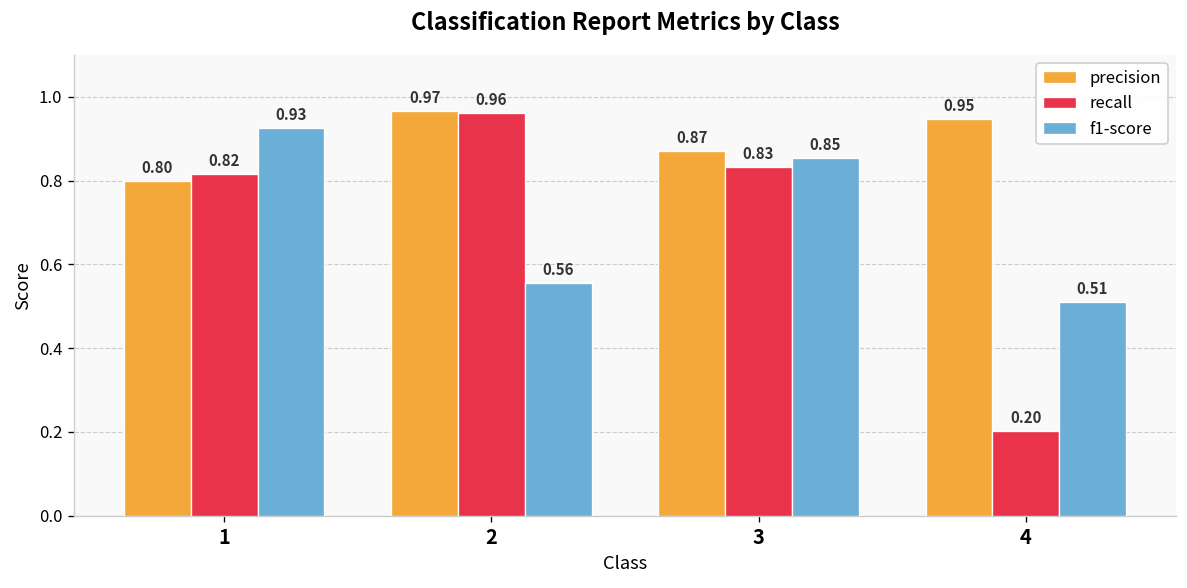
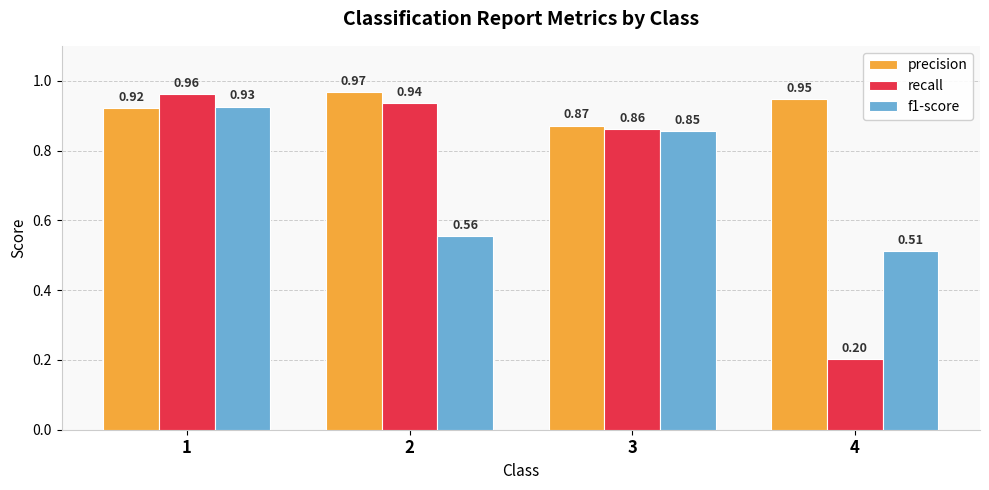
precision, 1: 0.80 -> 0.92
recall, 1: 0.82 -> 0.96
recall, 2: 0.96 -> 0.94
recall, 3: 0.83 -> 0.86
